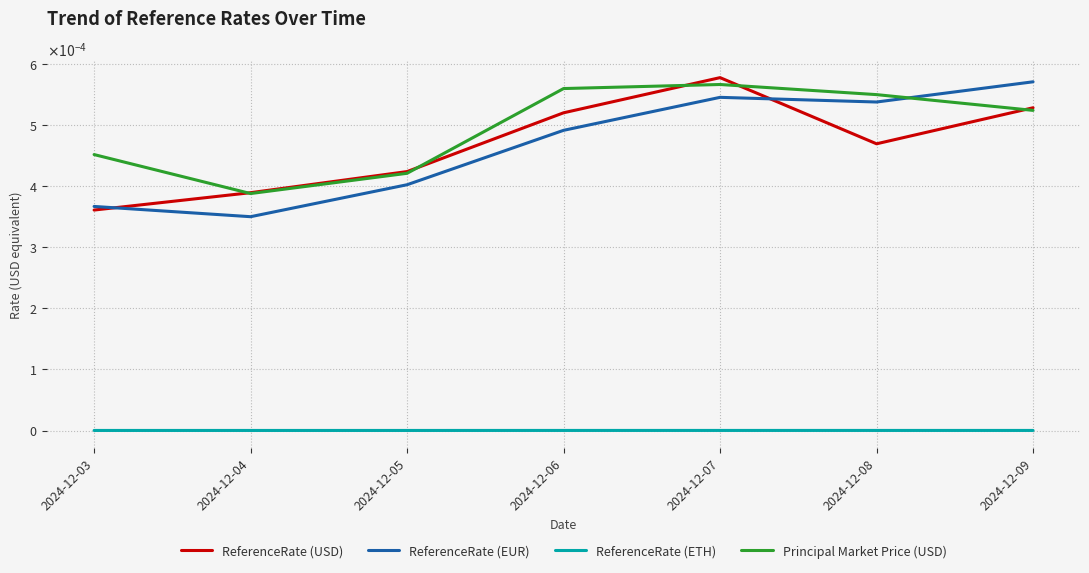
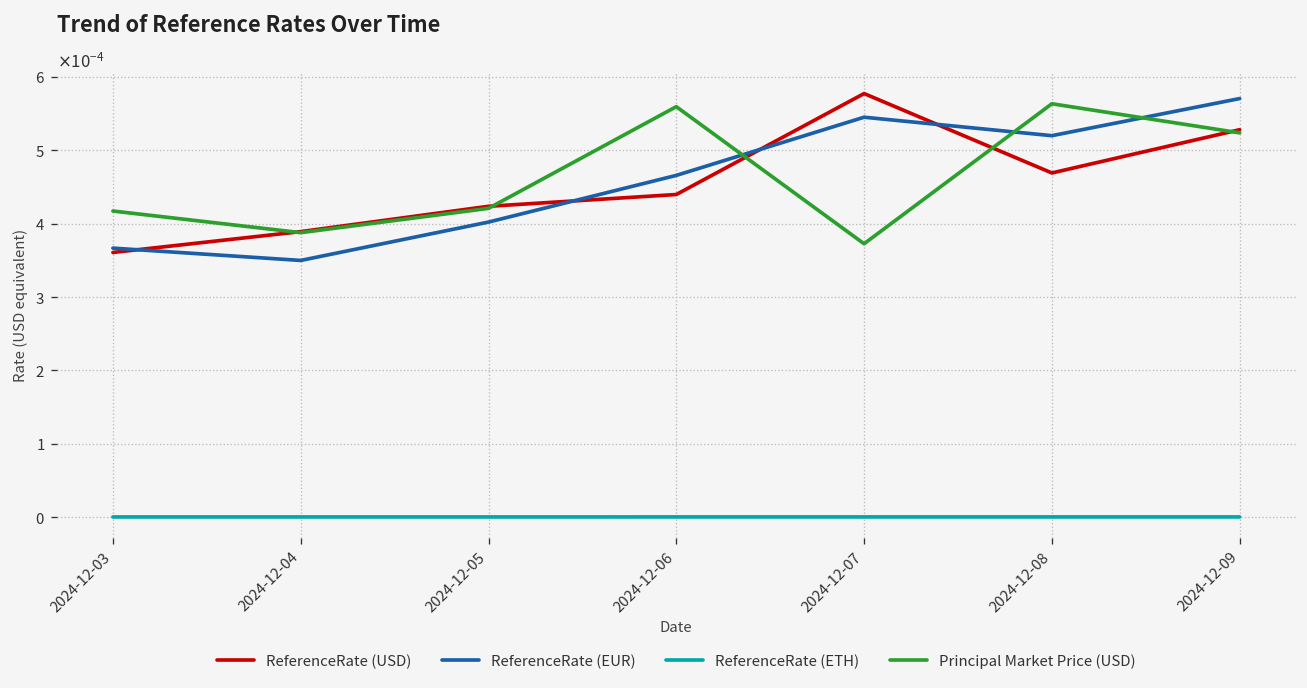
Principal Market Price (USD), 2024-12-03: 0.00045 -> 0.00042
ReferenceRate (USD), 2024-12-06: 0.00052 -> 0.00044
ReferenceRate (EUR), 2024-12-06: 0.00049 -> 0.00047
Principal Market Price (USD), 2024-12-07: 0.00057 -> 0.00037
ReferenceRate (EUR), 2024-12-08: 0.00054 -> 0.00052
Principal Market Price (USD), 2024-12-08: 0.00055 -> 0.00056
